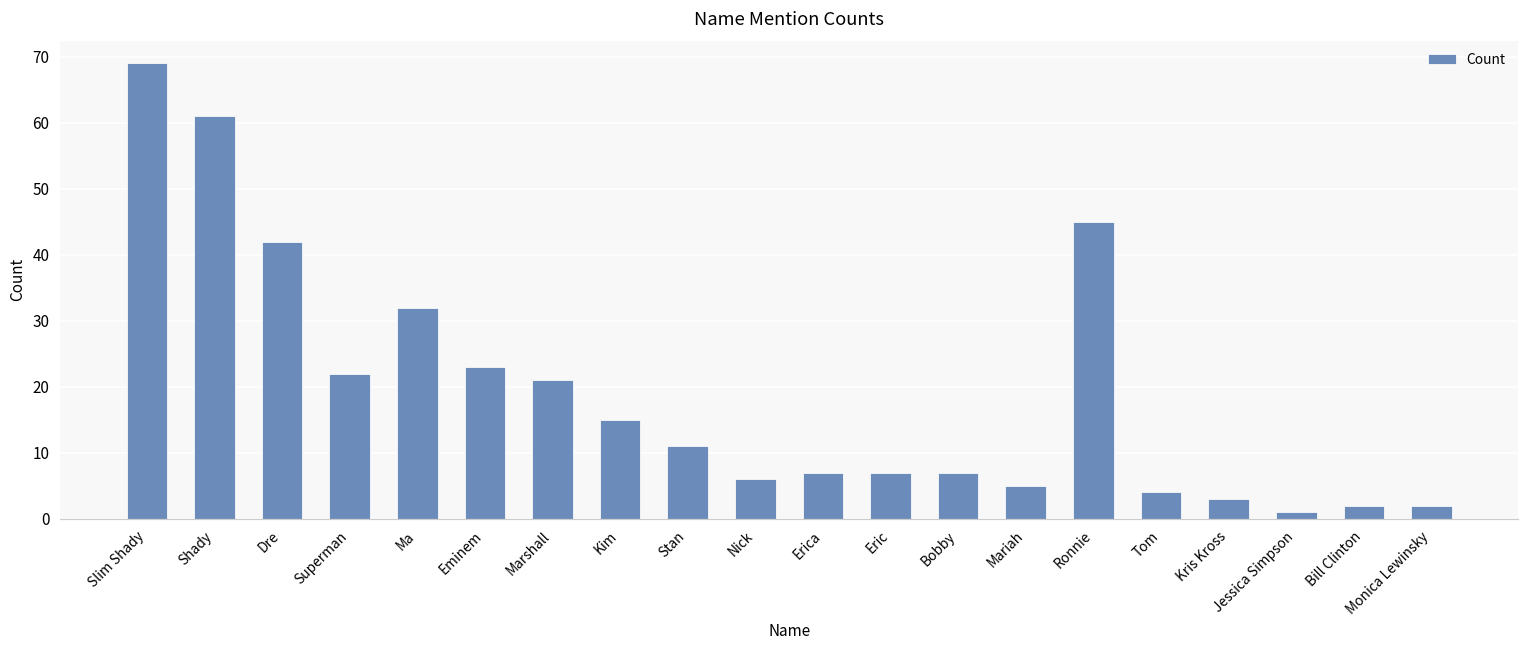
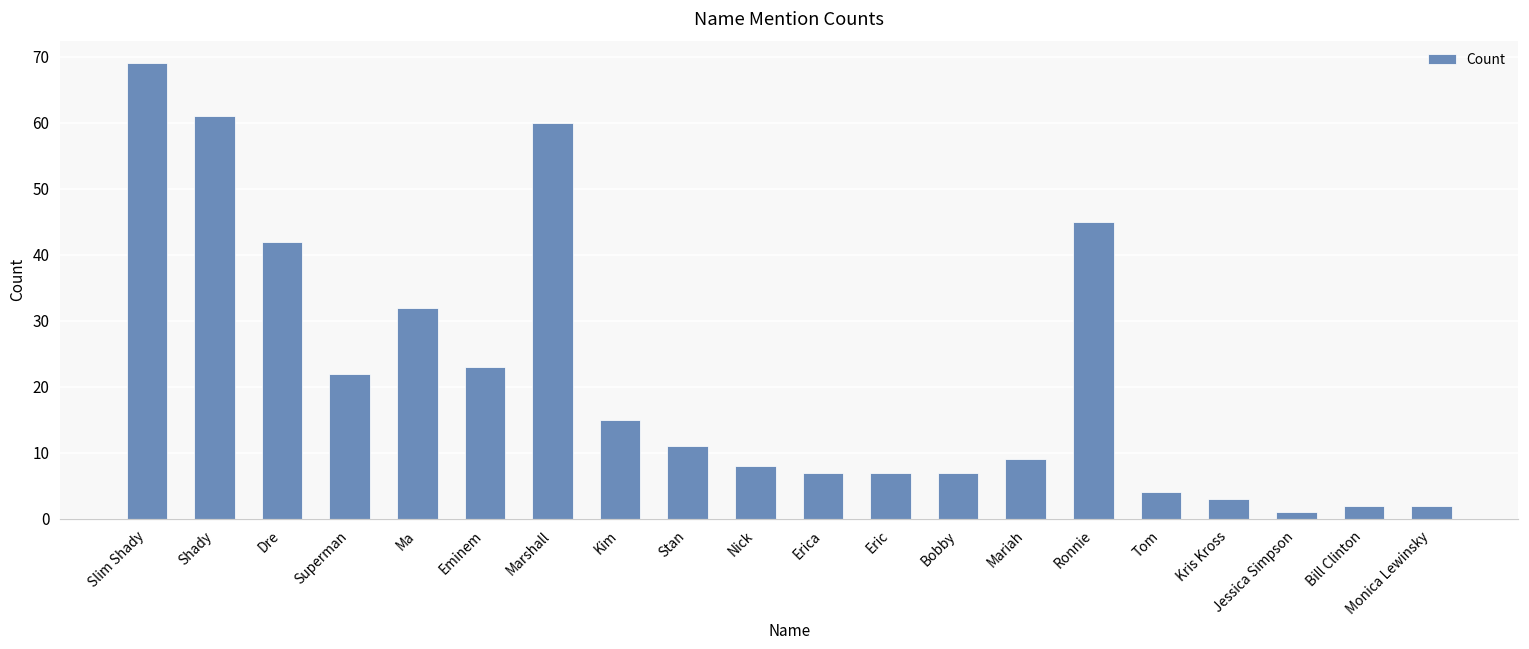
Marshall: 21 -> 60
Nick: 6 -> 8
Mariah: 5 -> 9
